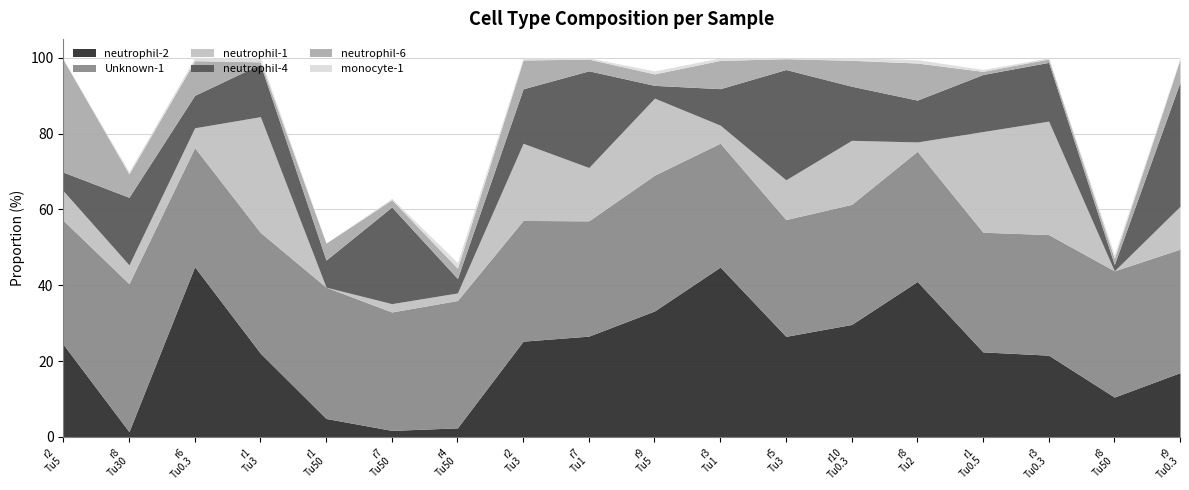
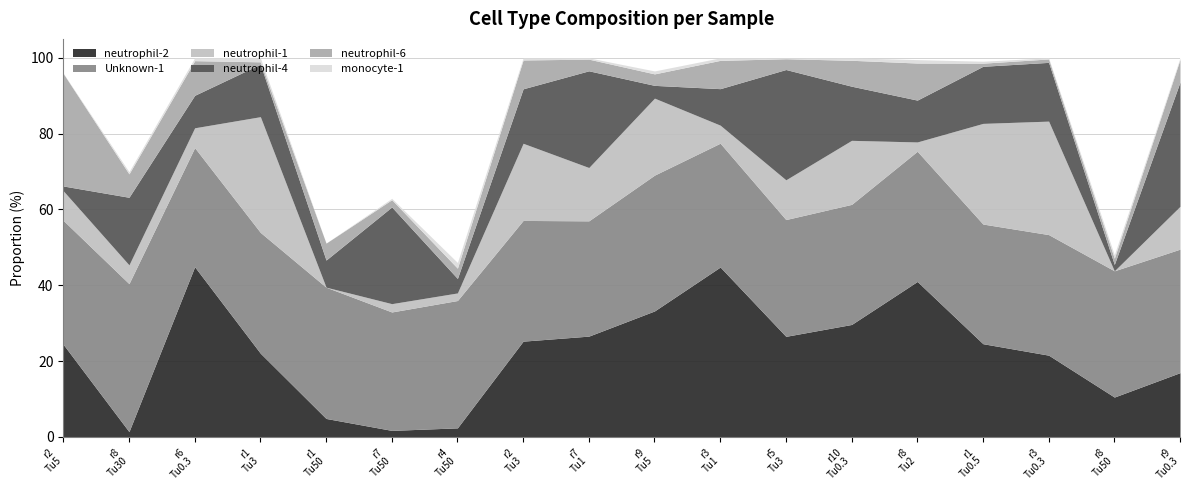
neutrophil-4, r2 Tu5: 5 -> 1
neutrophil-2, r1 Tu0.5: 22 -> 25
